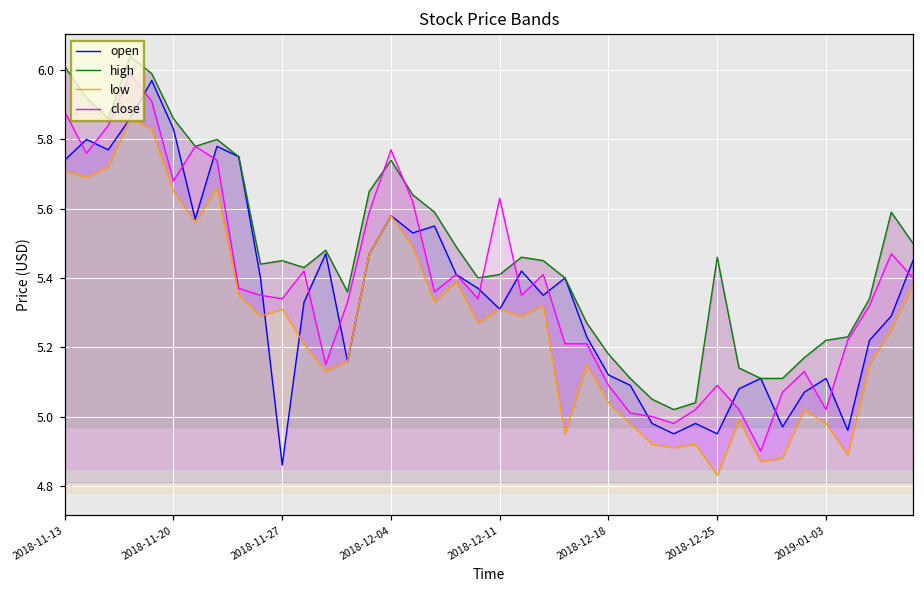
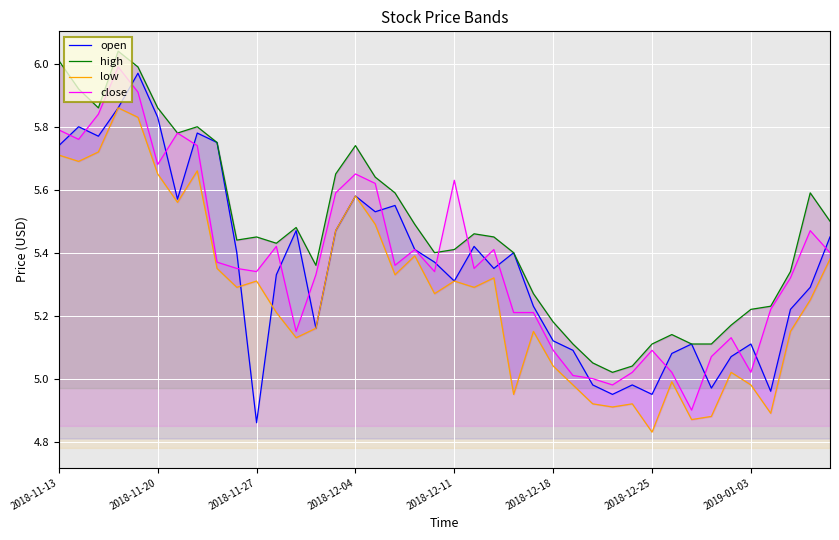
close, 2018-11-13: 5.88 -> 5.79
close, 2018-12-04: 5.77 -> 5.65
high, 2018-12-25: 5.46 -> 5.11
